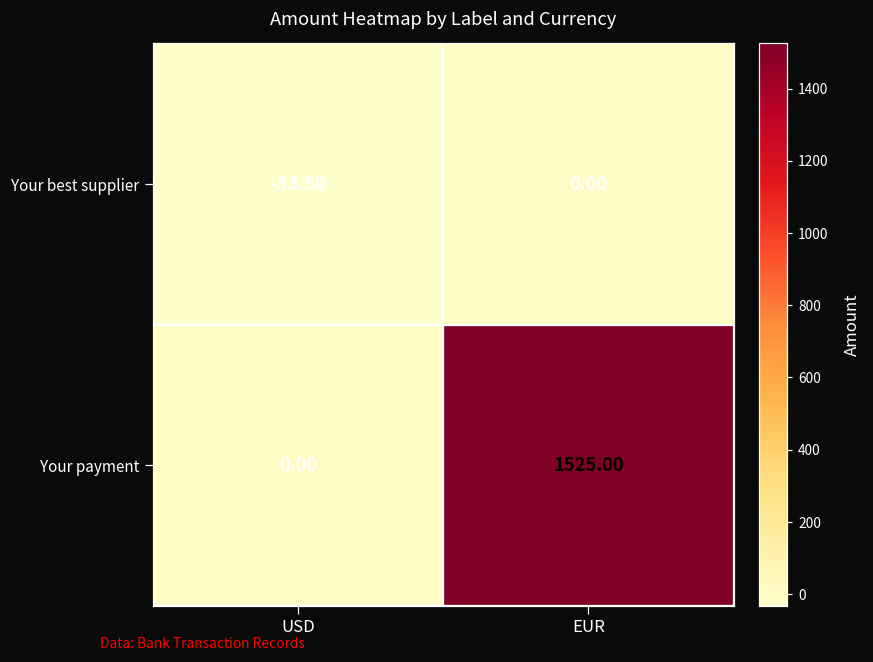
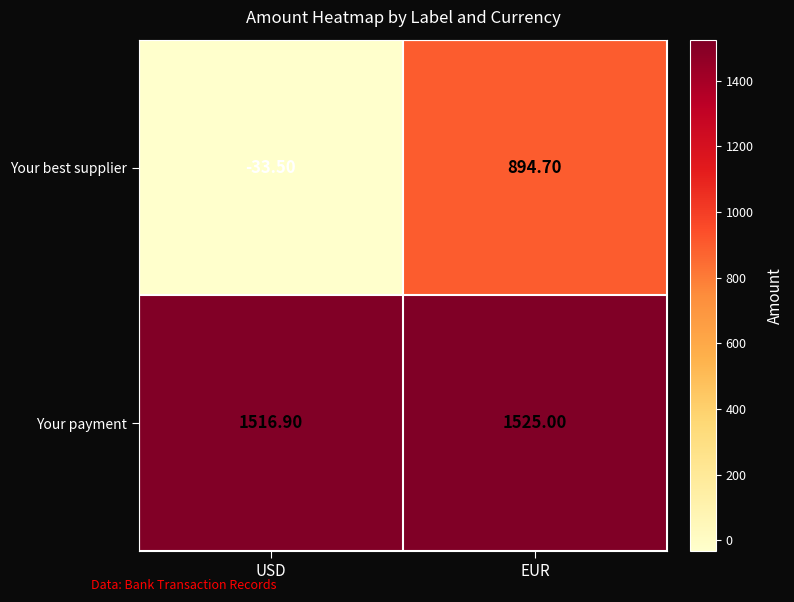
Your best supplier, EUR: 0.00 -> 894.70
Your payment, USD: 0.00 -> 1516.90
